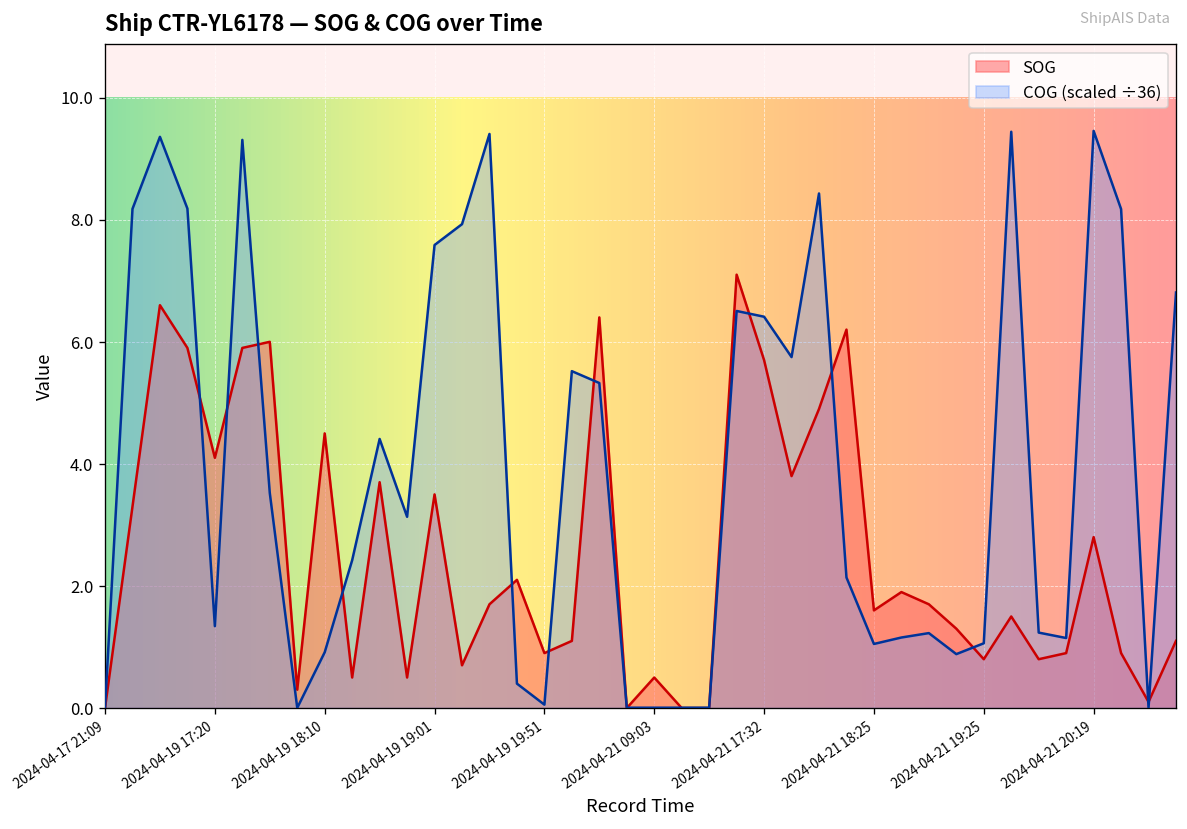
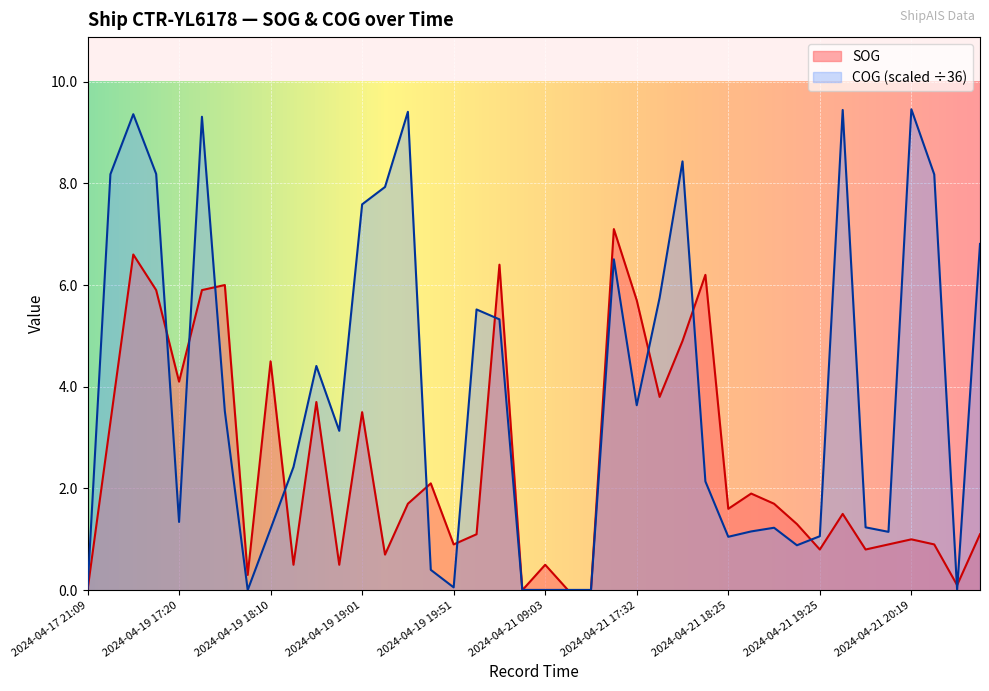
COG (scaled ÷36), 2024-04-19 18:10: 0.9 -> 1.2
COG (scaled ÷36), 2024-04-21 17:32: 6.4 -> 3.6
SOG, 2024-04-21 20:19: 2.8 -> 1.0
